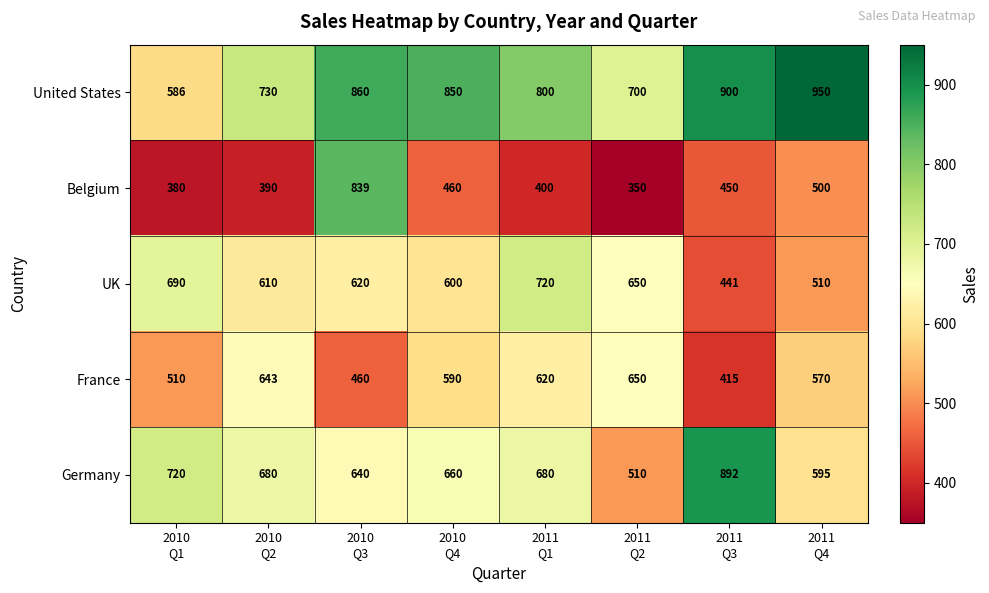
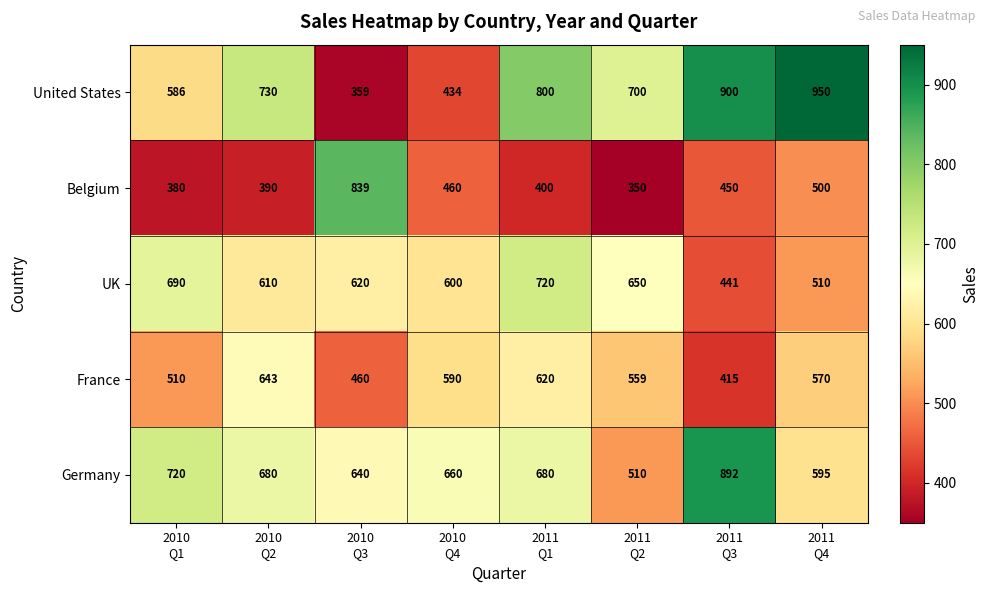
United States, 2010 Q3: 860 -> 359
United States, 2010 Q4: 850 -> 434
France, 2011 Q2: 650 -> 559
